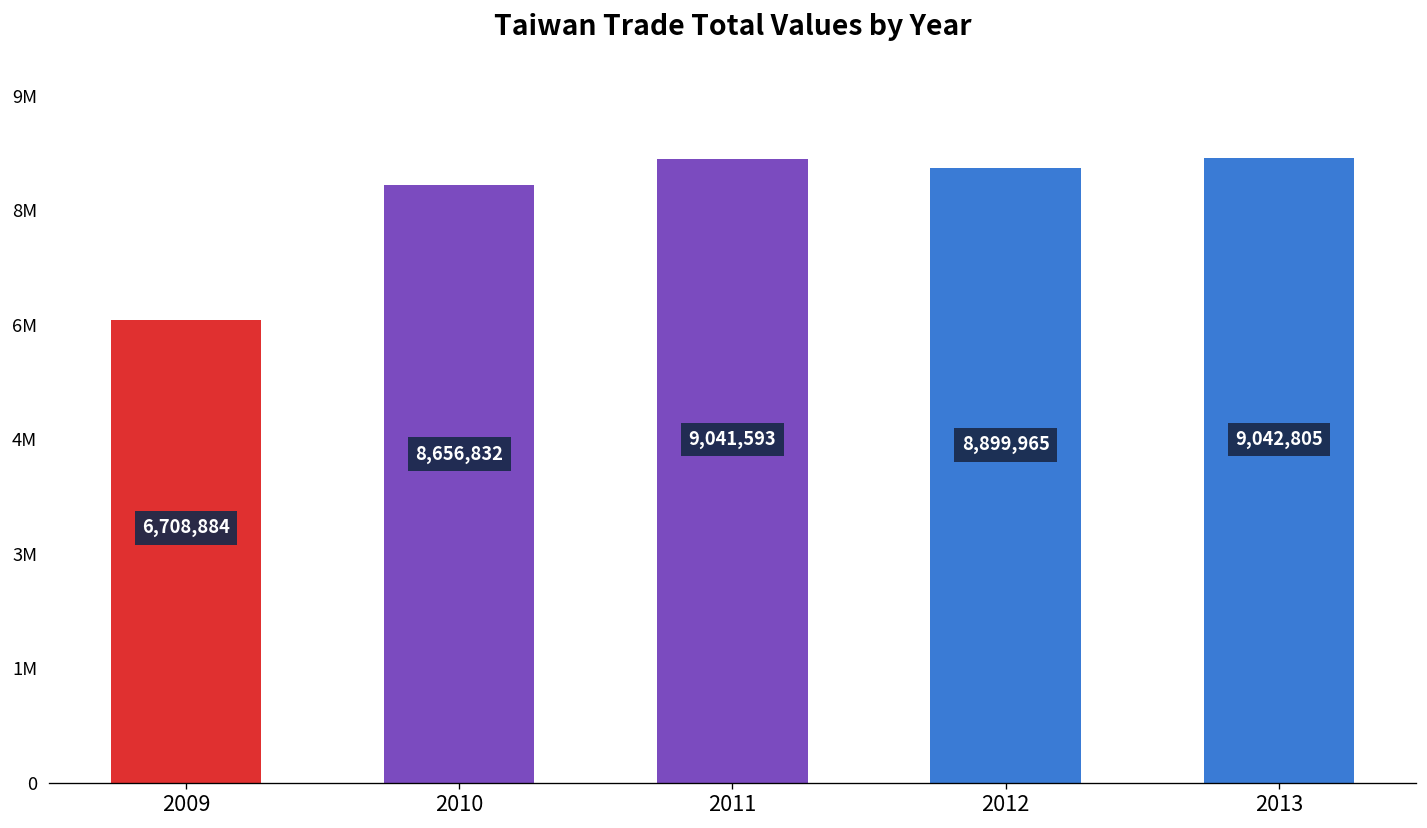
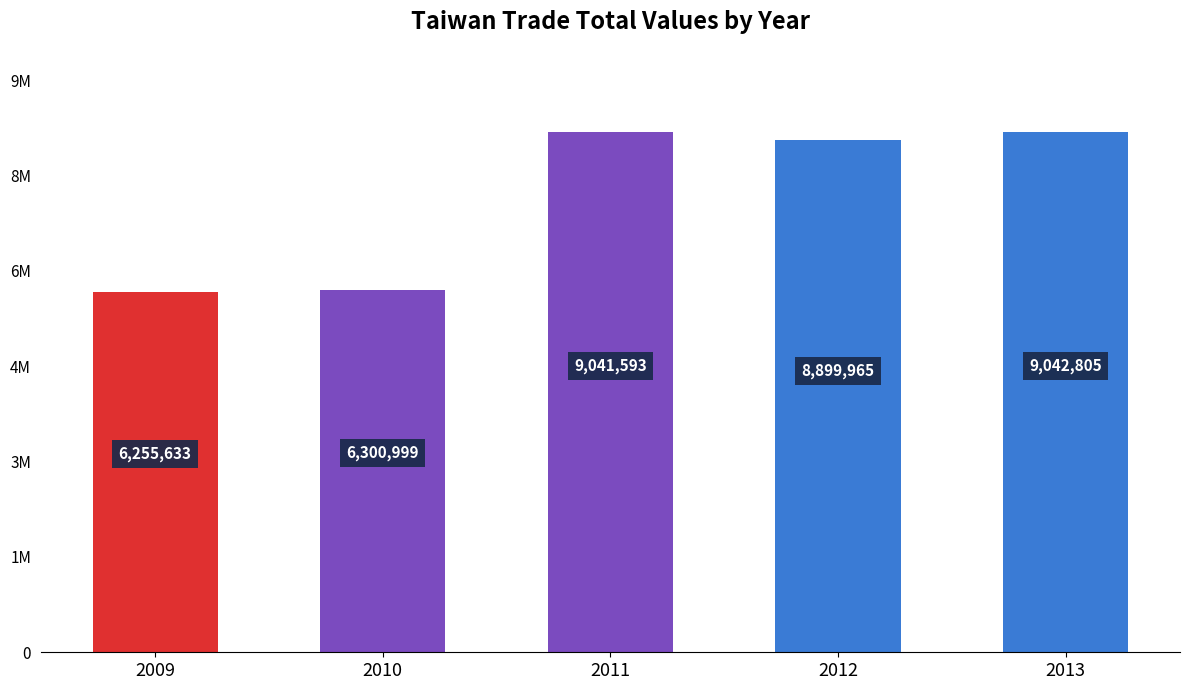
2009: 6,708,884 -> 6,255,633
2010: 8,656,832 -> 6,300,999
